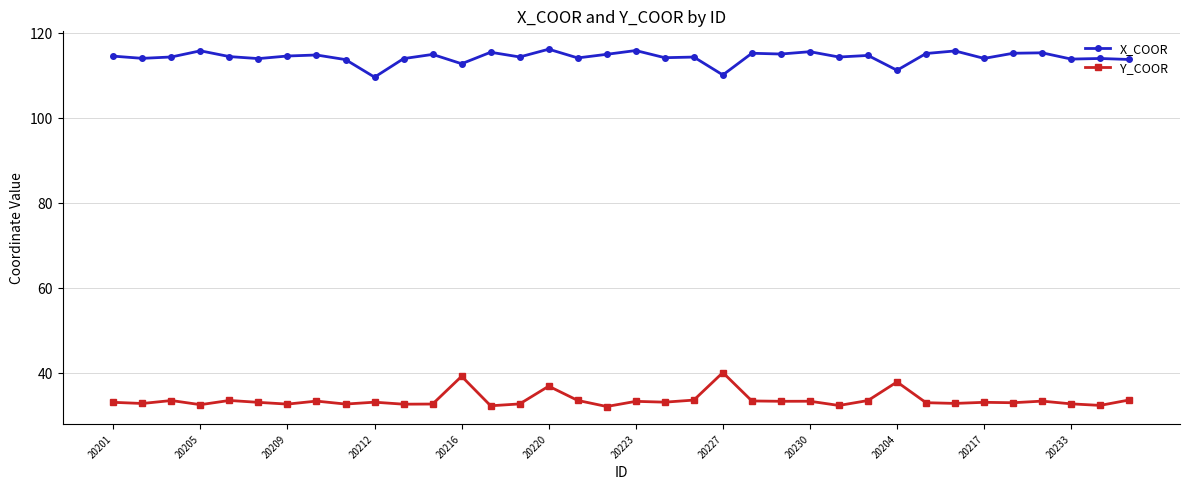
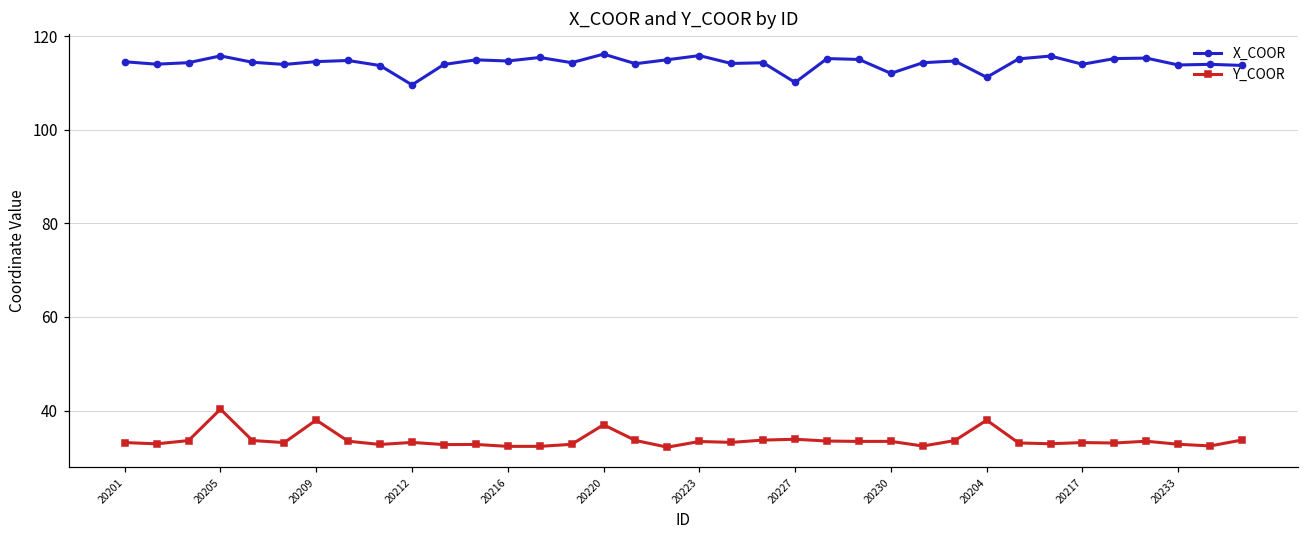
Y_COOR, 20205: 33 -> 40
Y_COOR, 20209: 33 -> 38
X_COOR, 20216: 113 -> 115
Y_COOR, 20216: 39 -> 32
Y_COOR, 20227: 40 -> 34
X_COOR, 20230: 116 -> 112
